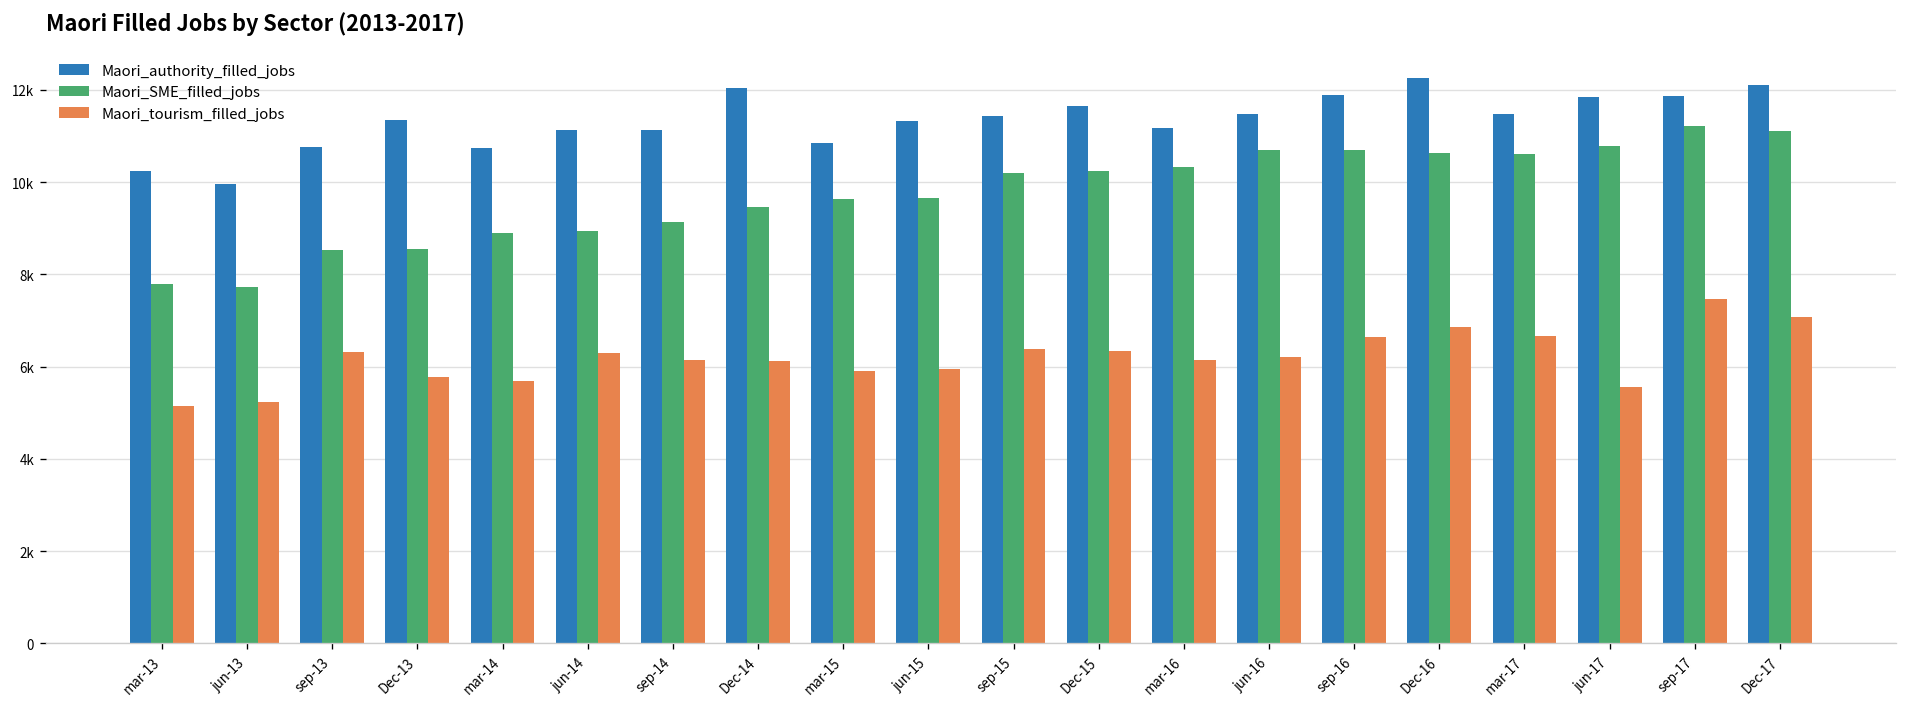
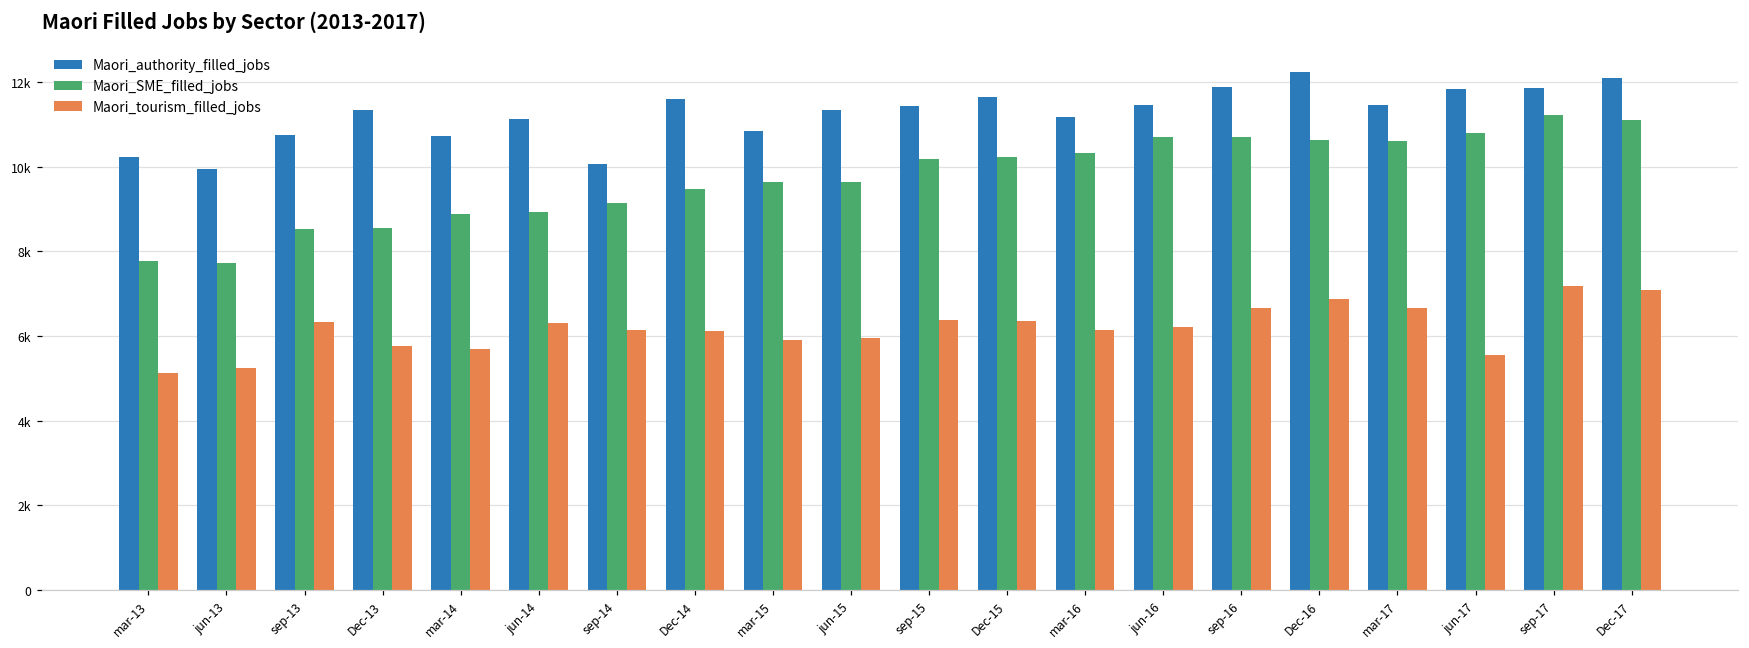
Maori_authority_filled_jobs, sep-14: 11100 -> 10100
Maori_authority_filled_jobs, Dec-14: 12000 -> 11600
Maori_tourism_filled_jobs, sep-17: 7500 -> 7200
